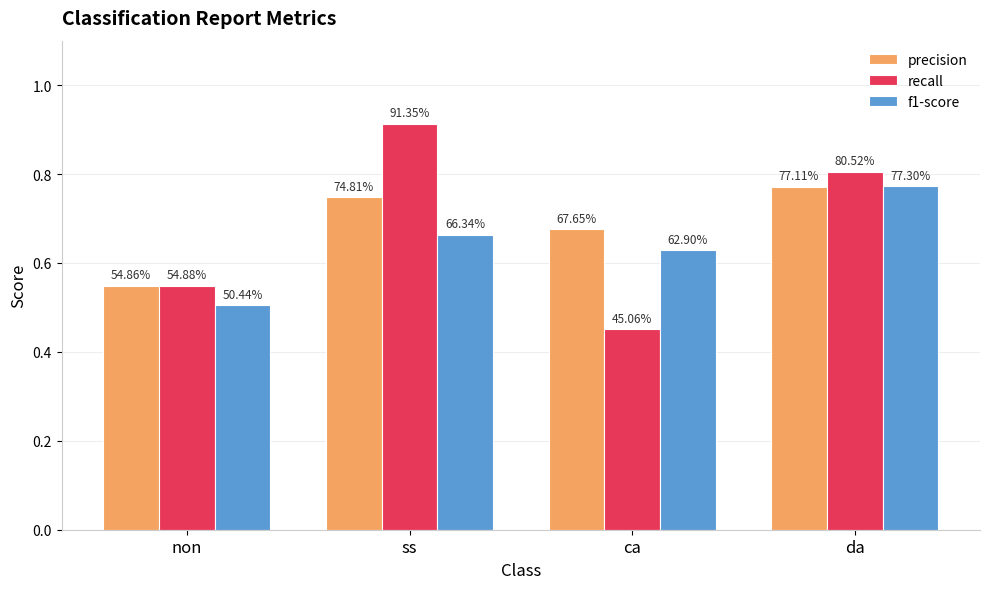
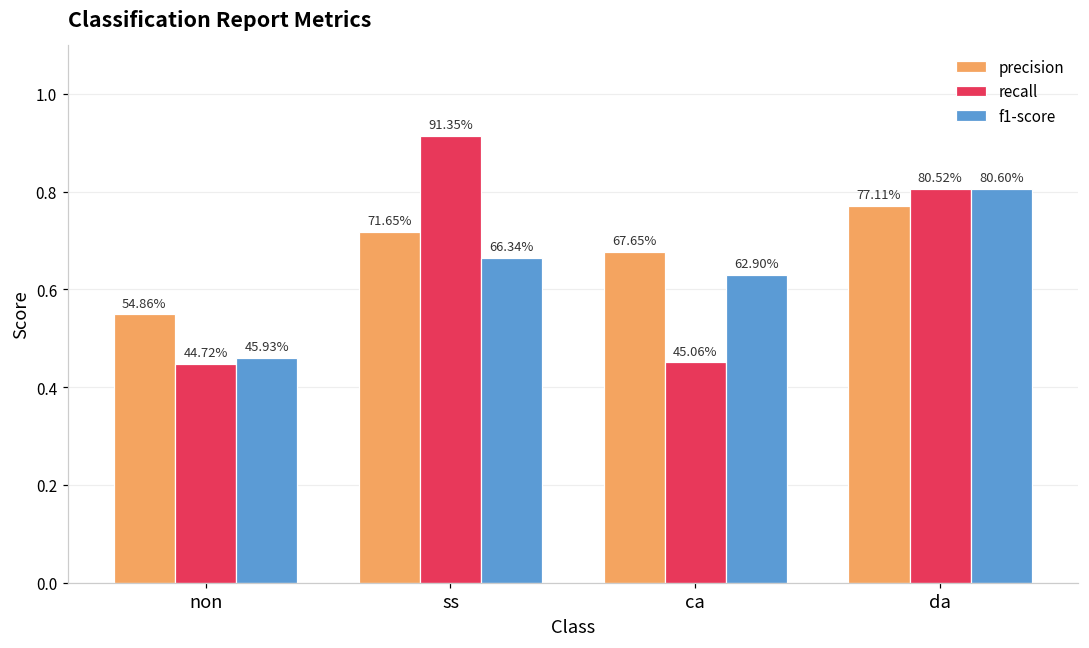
recall, non: 54.88% -> 44.72%
f1-score, non: 50.44% -> 45.93%
precision, ss: 74.81% -> 71.65%
f1-score, da: 77.30% -> 80.60%
